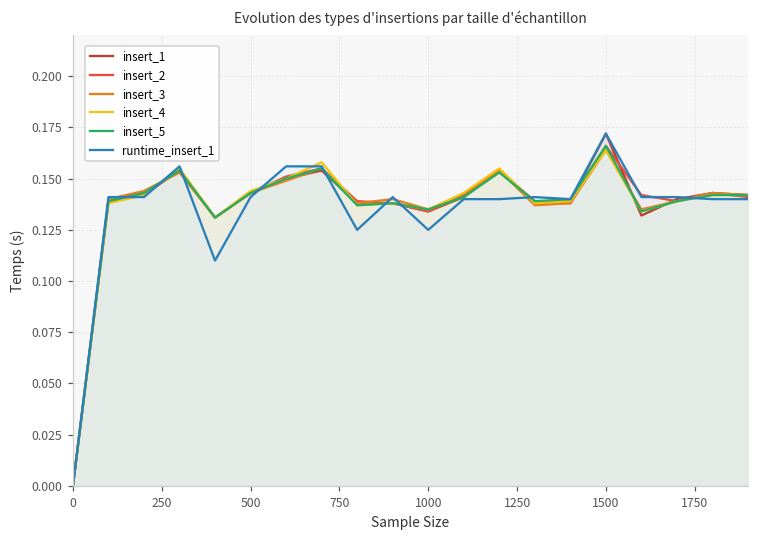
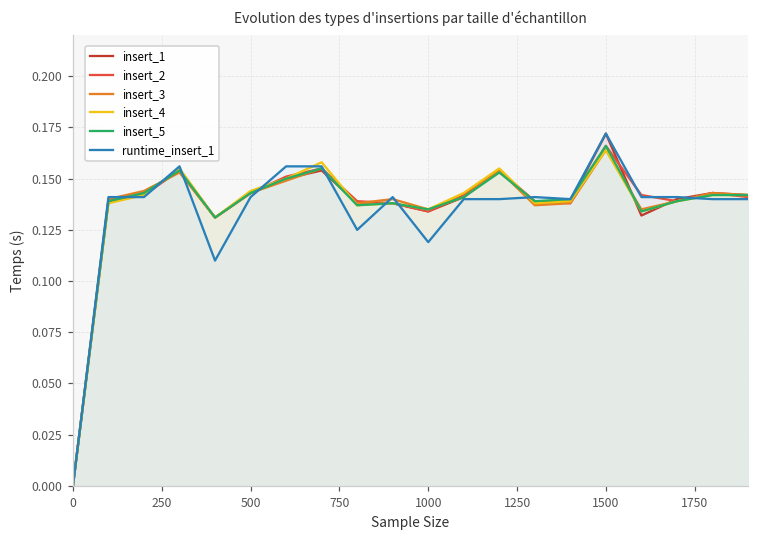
runtime_insert_1, 1000: 0.125 -> 0.119
